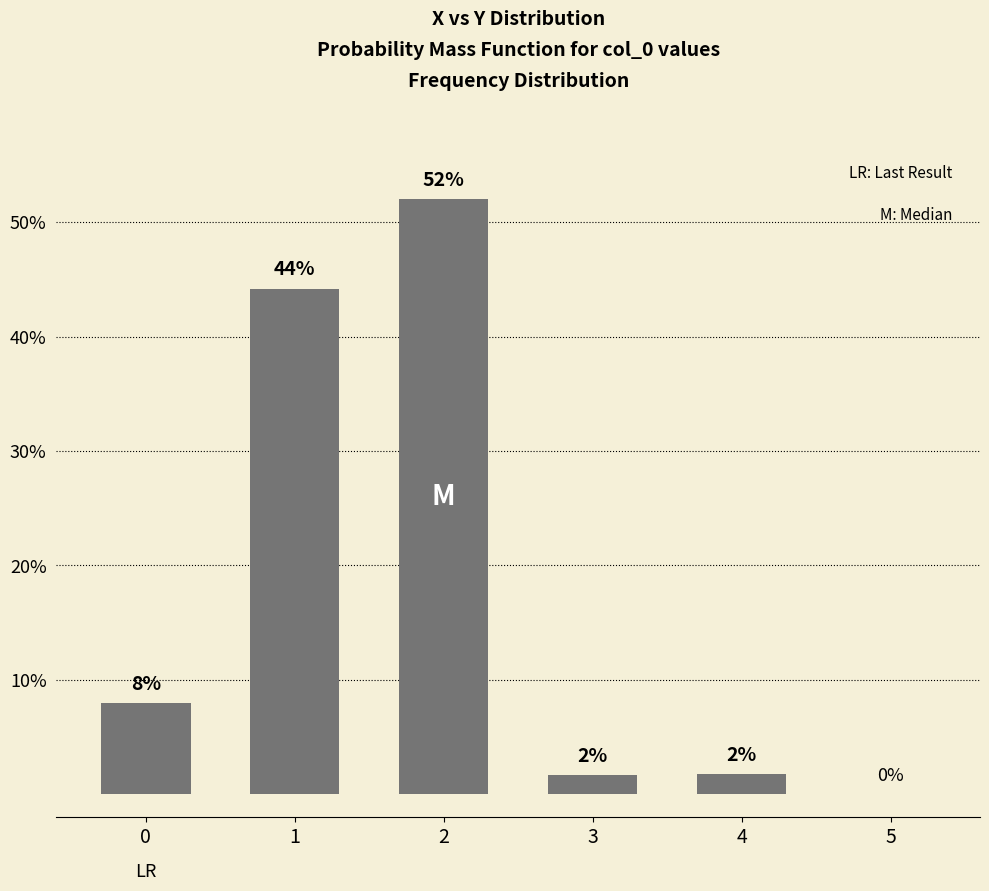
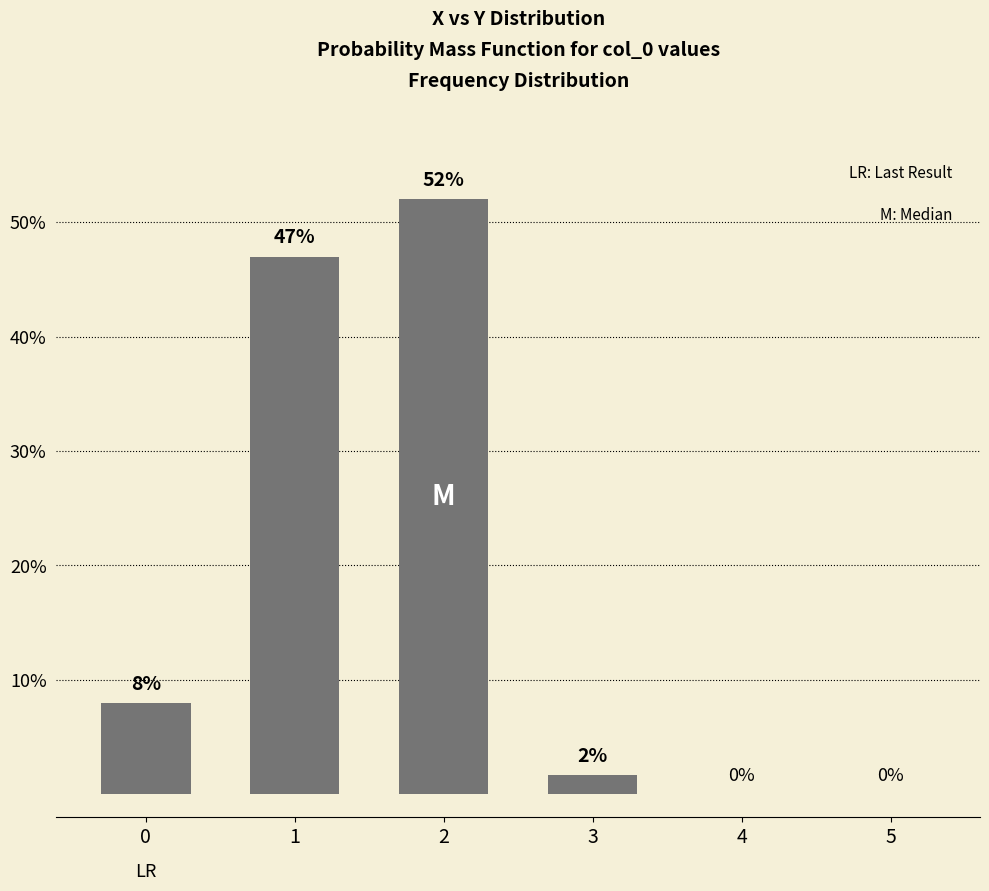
1: 44% -> 47%
4: 2% -> 0%
